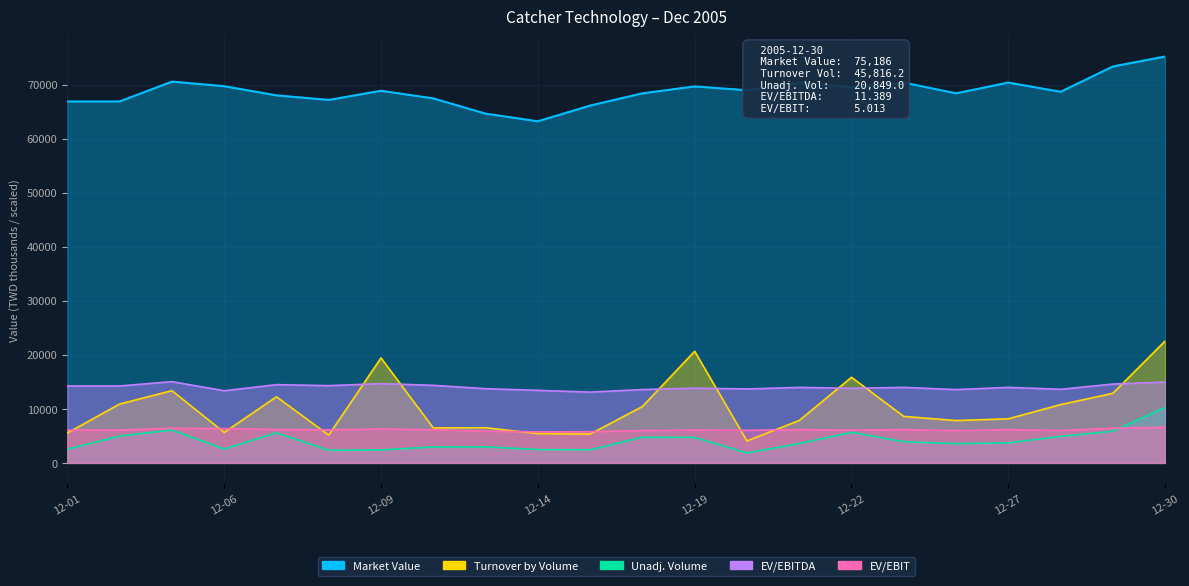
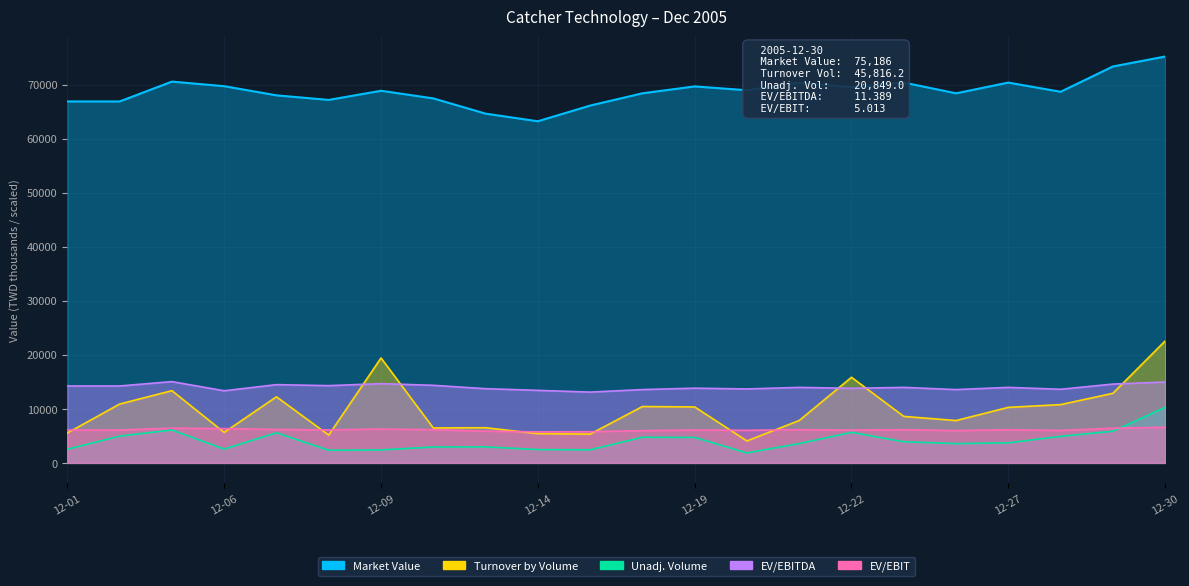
Turnover by Volume, 12-19: 21000 -> 10000
Turnover by Volume, 12-27: 8000 -> 10000
